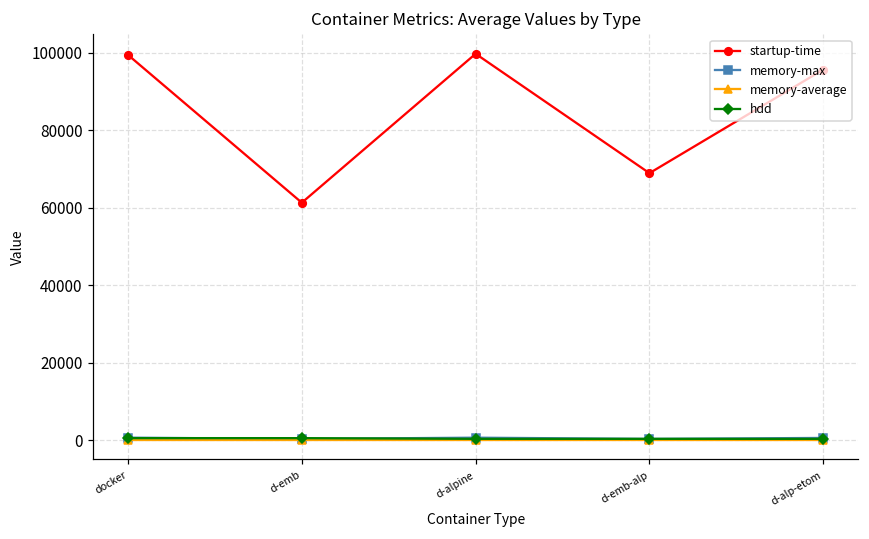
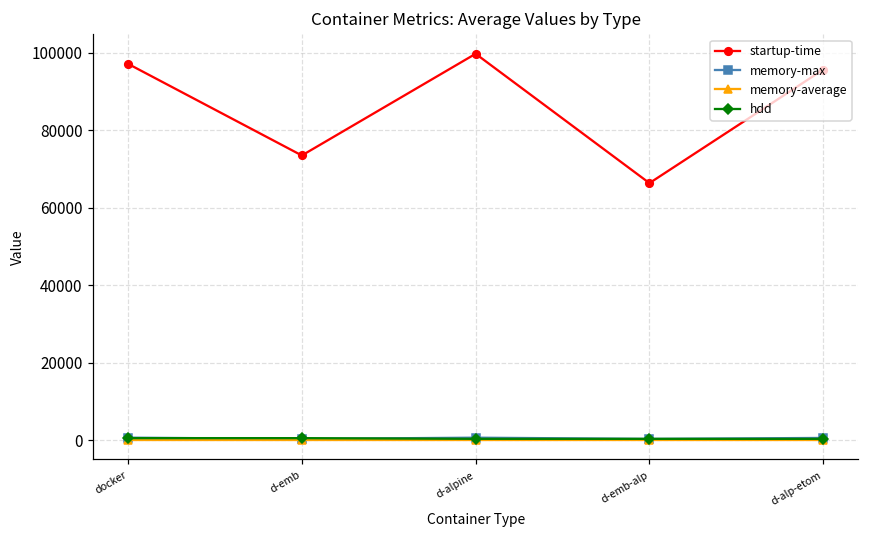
startup-time, docker: 99000 -> 97000
startup-time, d-emb: 61000 -> 73000
startup-time, d-emb-alp: 69000 -> 66000
